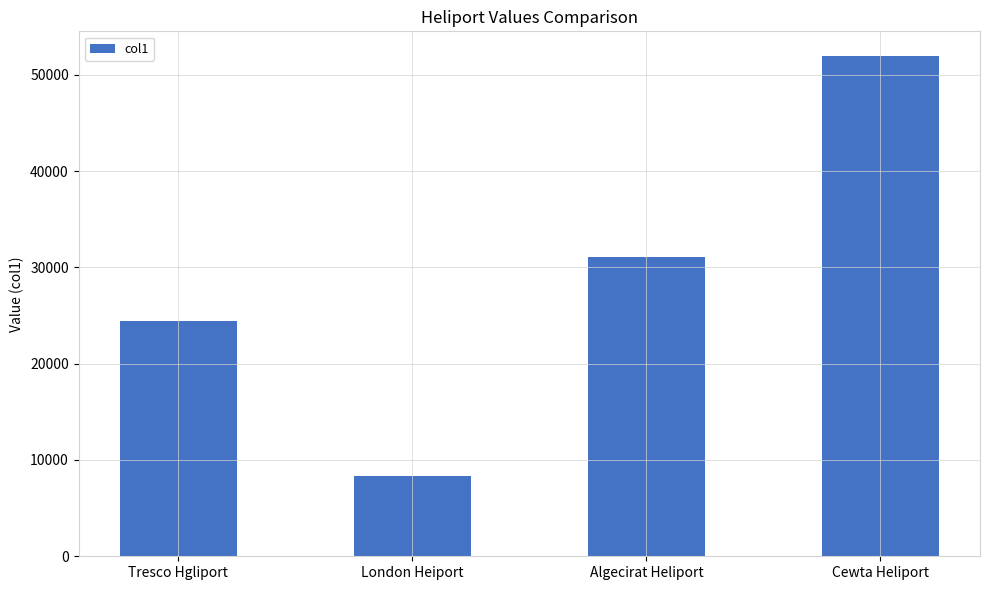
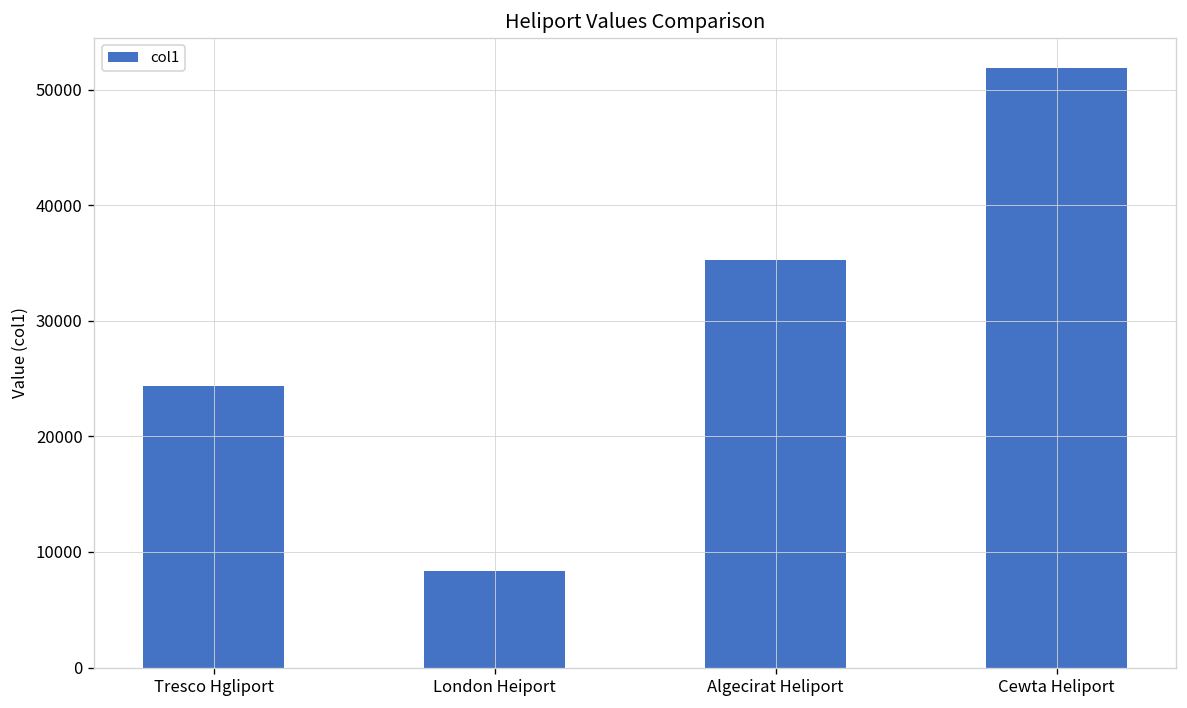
Algecirat Heliport: 31000 -> 35000
